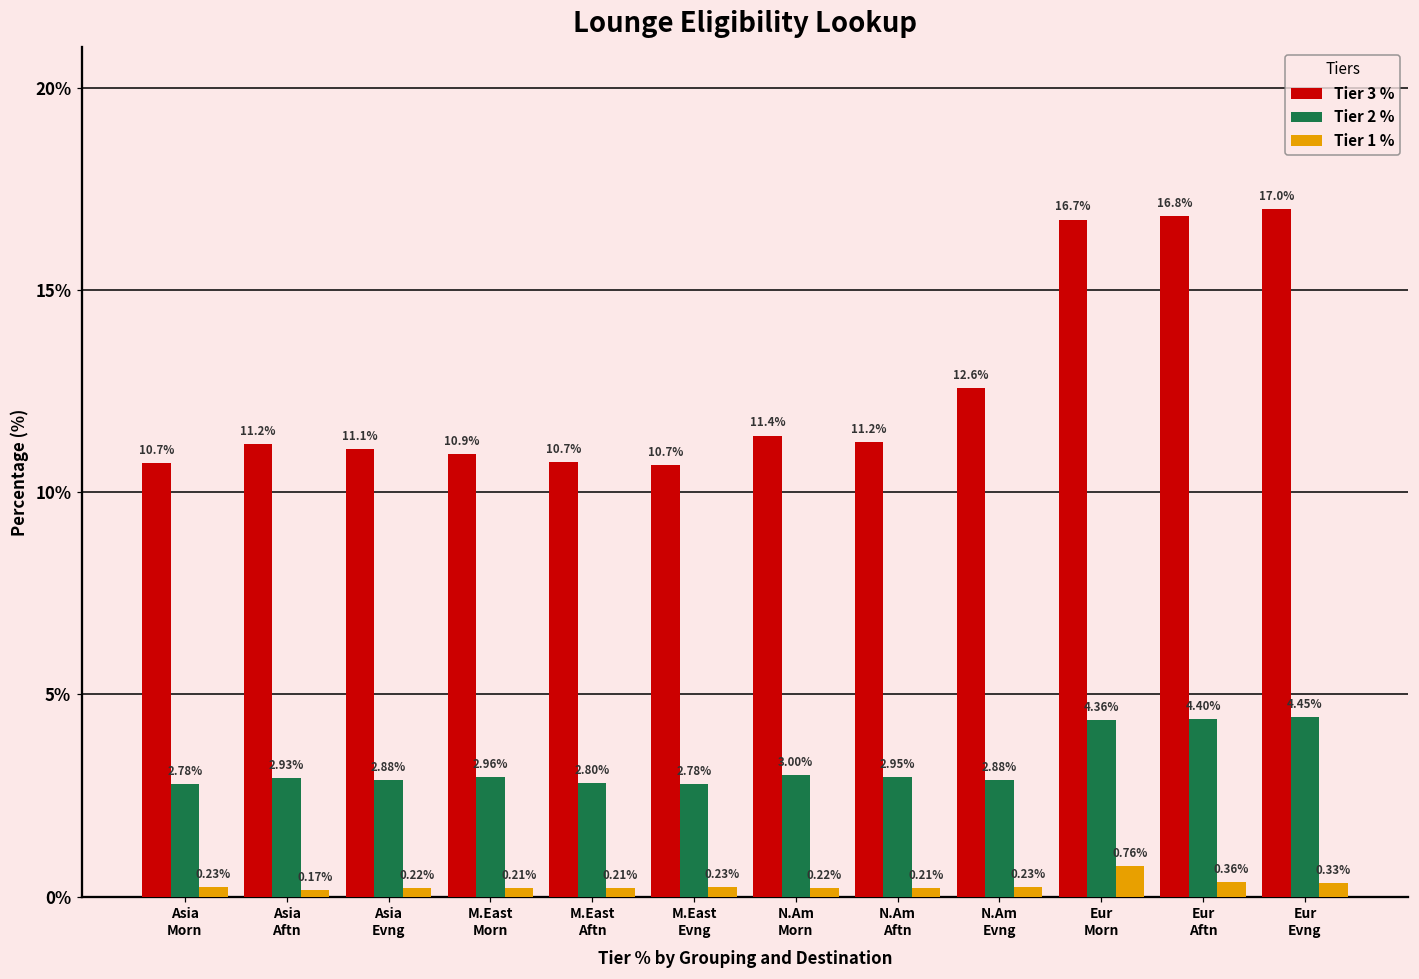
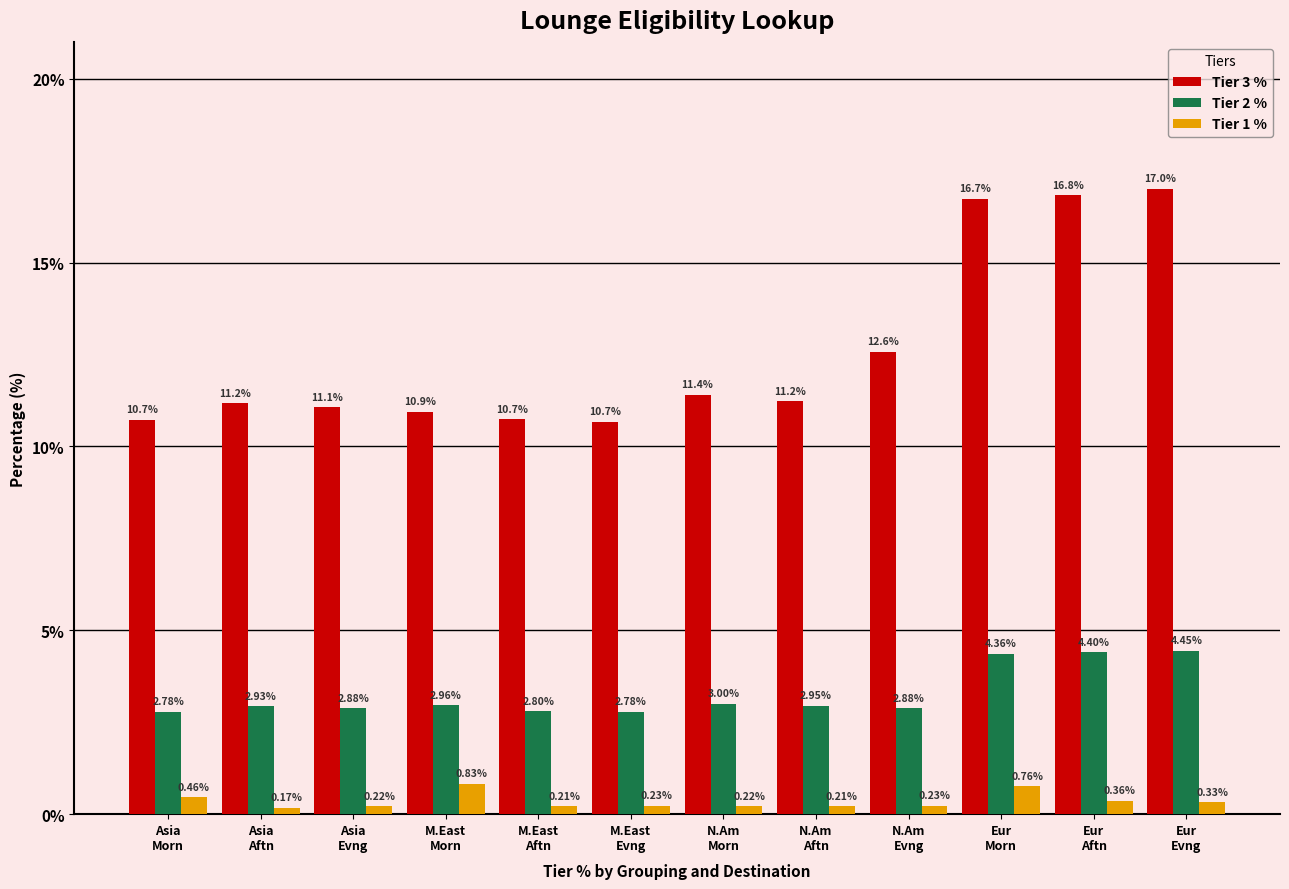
Tier 1 %, Asia Morn: 0.23% -> 0.46%
Tier 1 %, M.East Morn: 0.21% -> 0.83%
